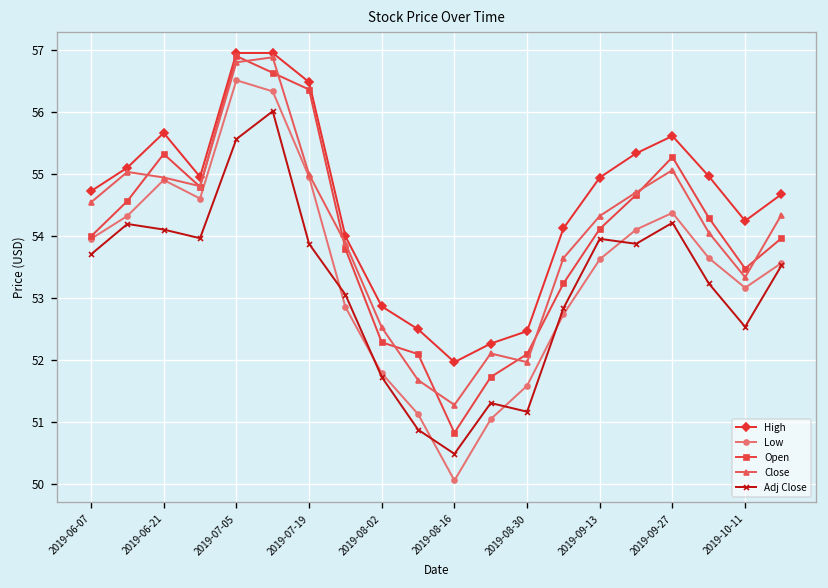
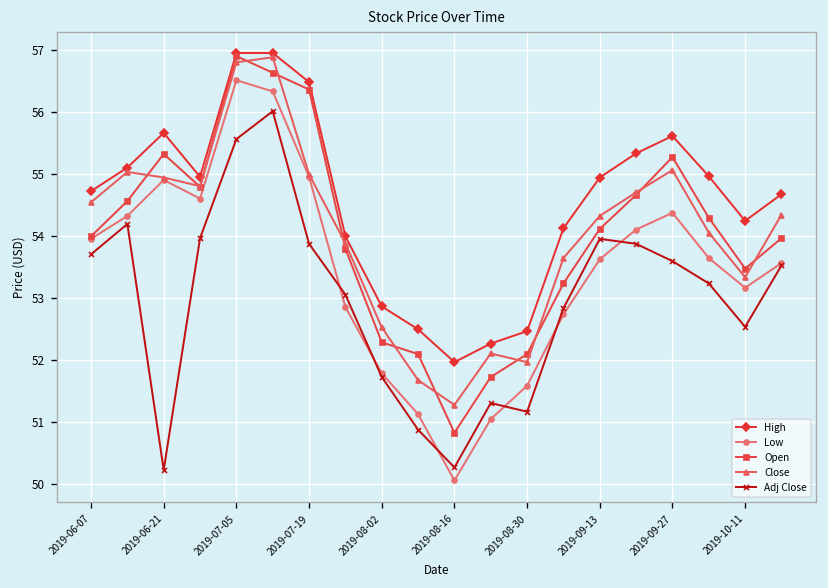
Adj Close, 2019-06-21: 54.1 -> 50.2
Adj Close, 2019-08-16: 50.5 -> 50.3
Adj Close, 2019-09-27: 54.2 -> 53.6
